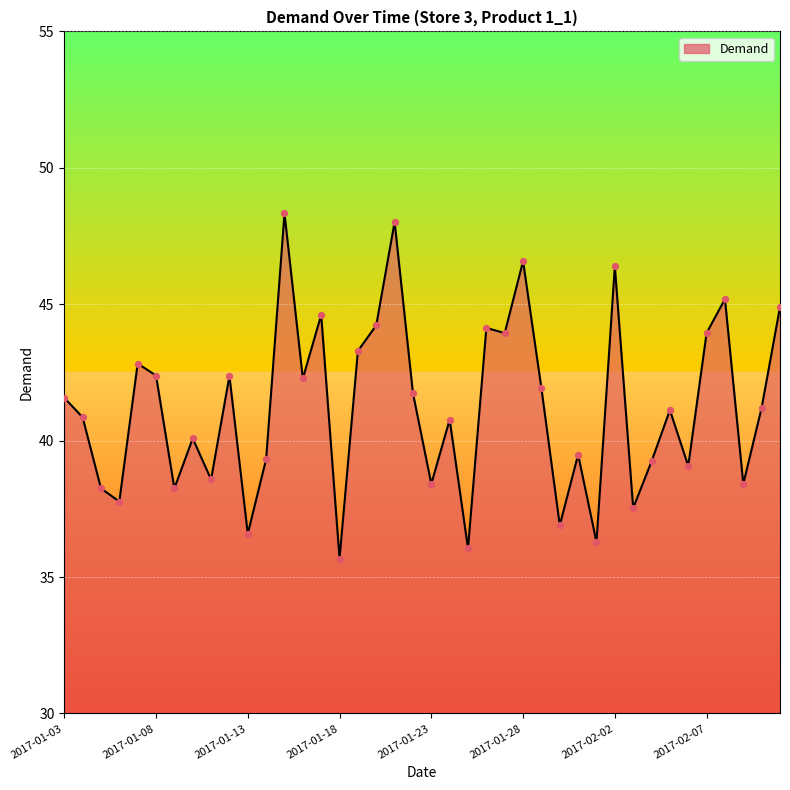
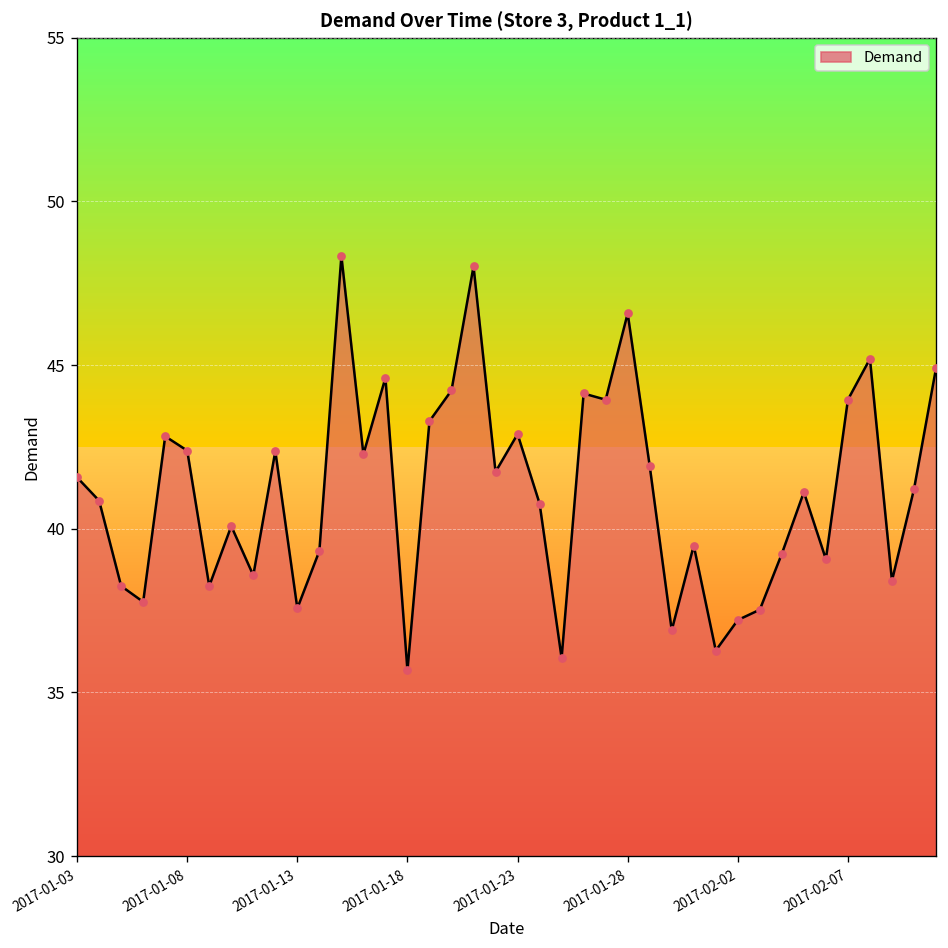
2017-01-13: 36.6 -> 37.6
2017-01-23: 38.4 -> 42.9
2017-02-02: 46.4 -> 37.2
